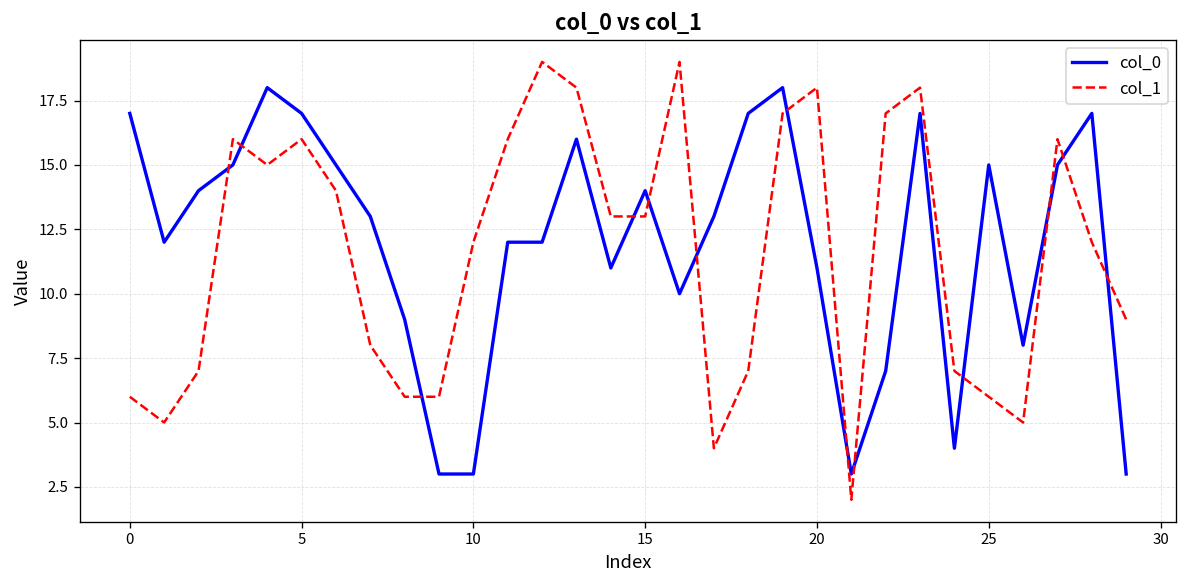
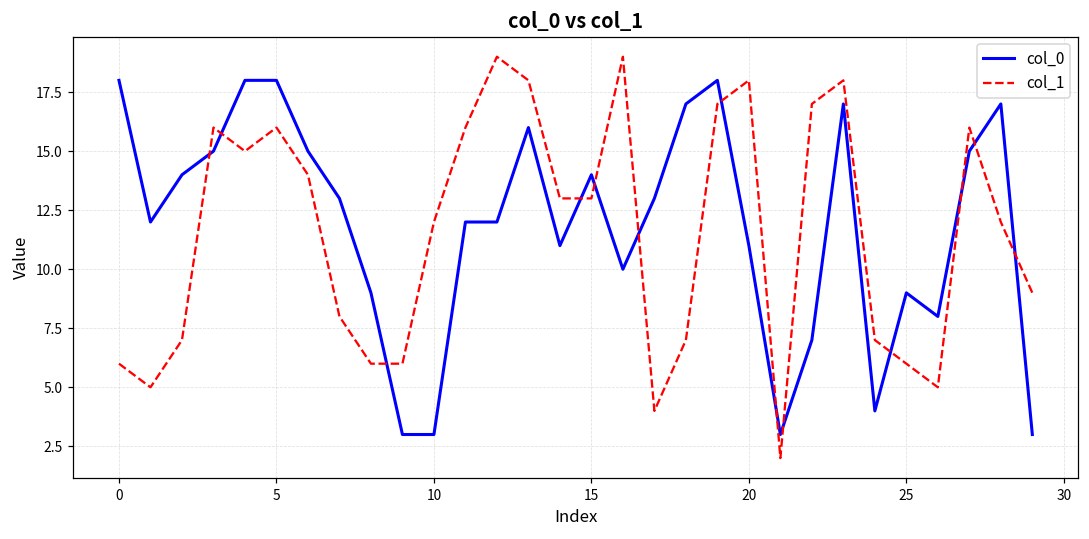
col_0, 0: 17 -> 18
col_0, 5: 17 -> 18
col_0, 25: 15 -> 9
